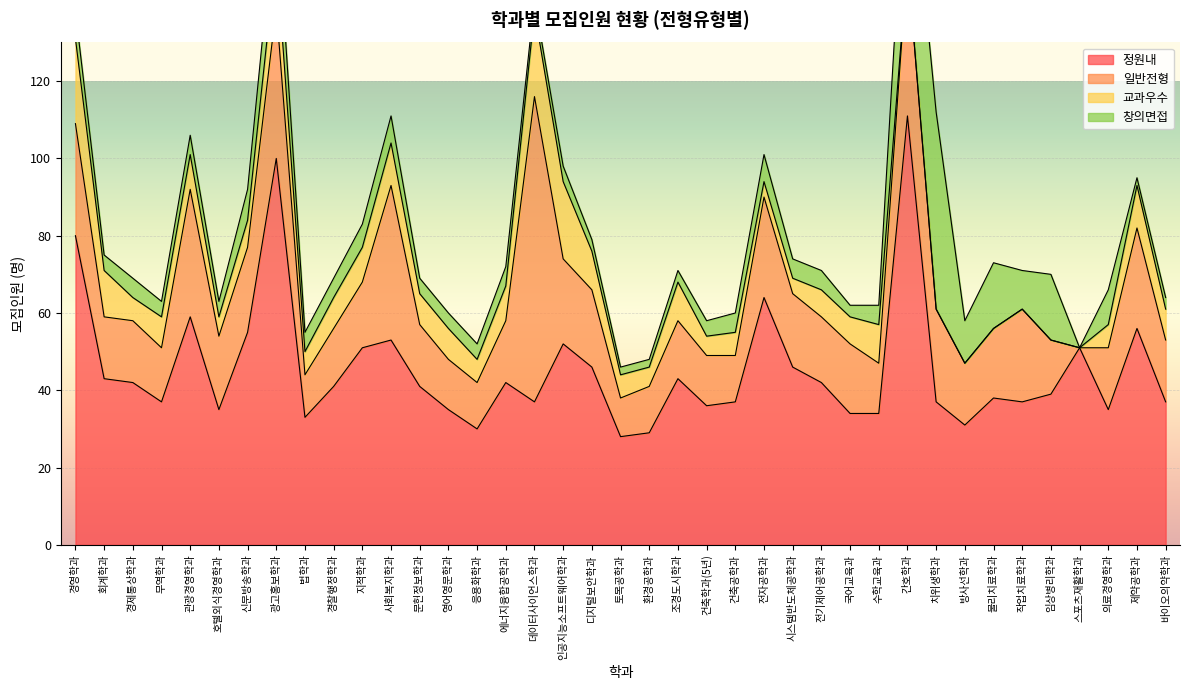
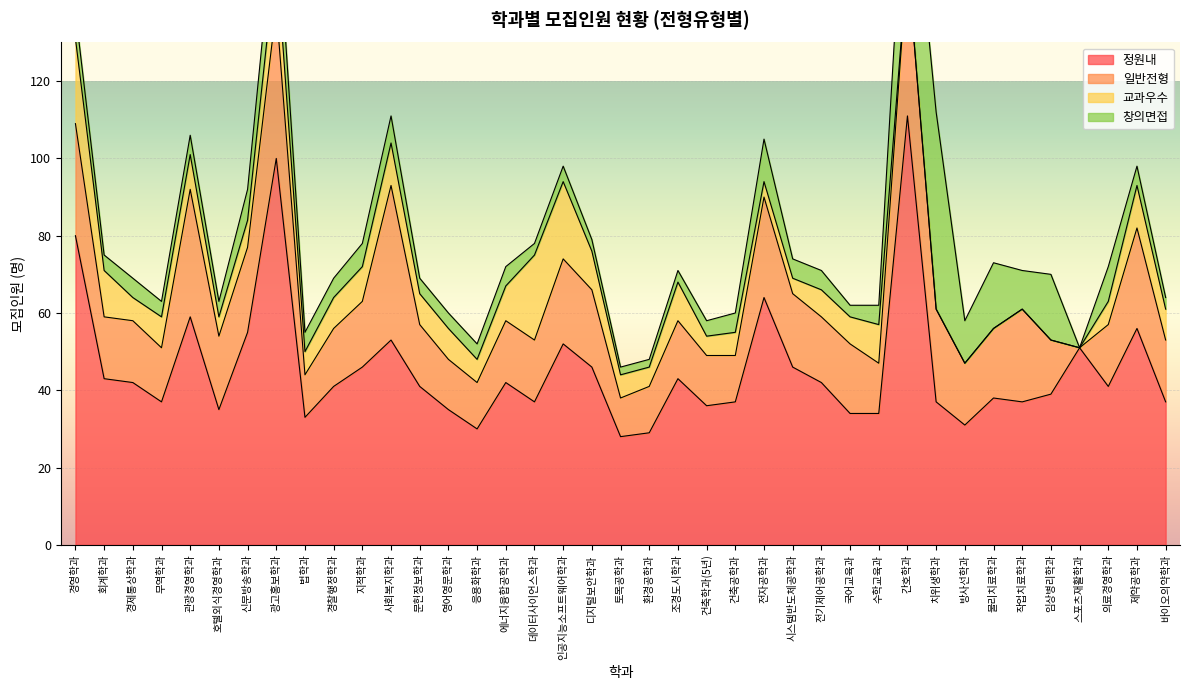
정원내, 지적학과: 51 -> 46
일반전형, 데이터사이언스학과: 79 -> 16
창의면접, 전자공학과: 7 -> 11
정원내, 의료경영학과: 35 -> 41
창의면접, 제약공학과: 2 -> 5
